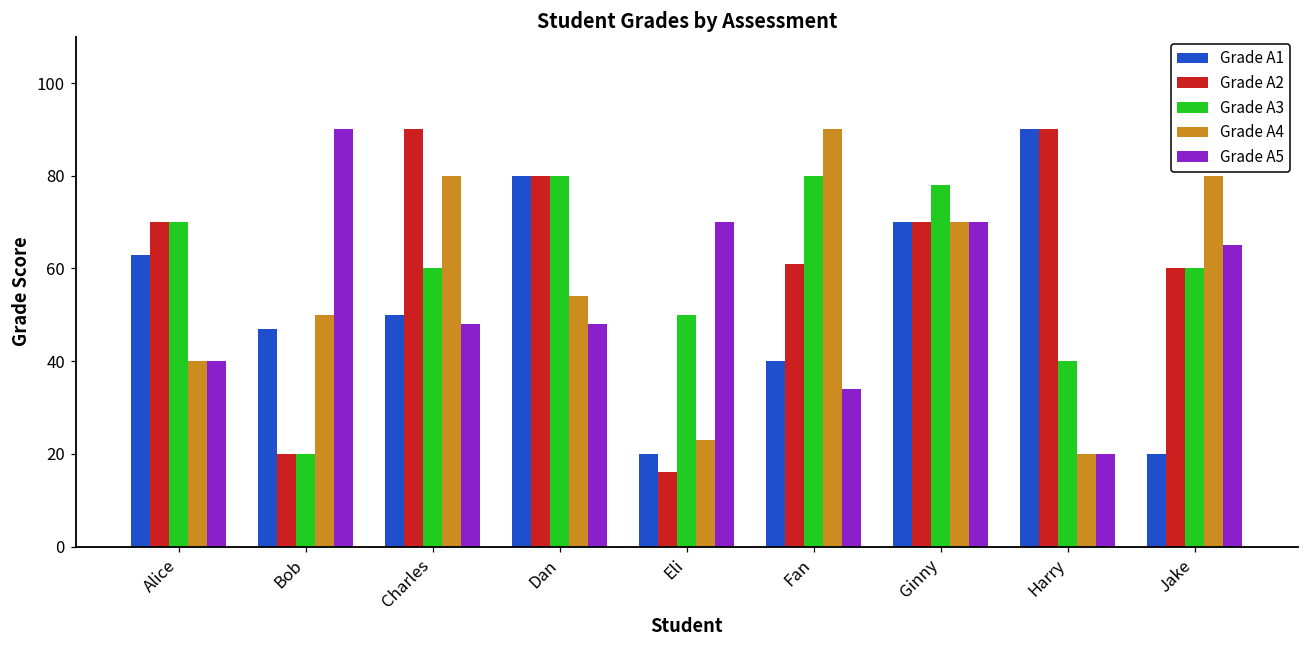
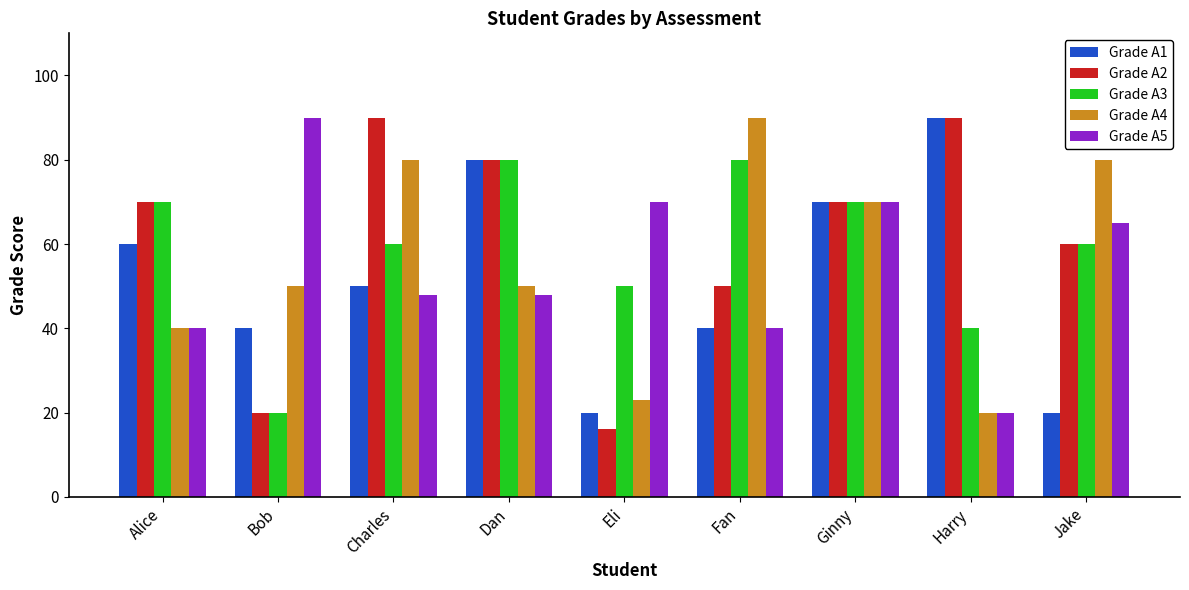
Grade A1, Alice: 63 -> 60
Grade A1, Bob: 47 -> 40
Grade A4, Dan: 54 -> 50
Grade A2, Fan: 61 -> 50
Grade A5, Fan: 34 -> 40
Grade A3, Ginny: 78 -> 70
